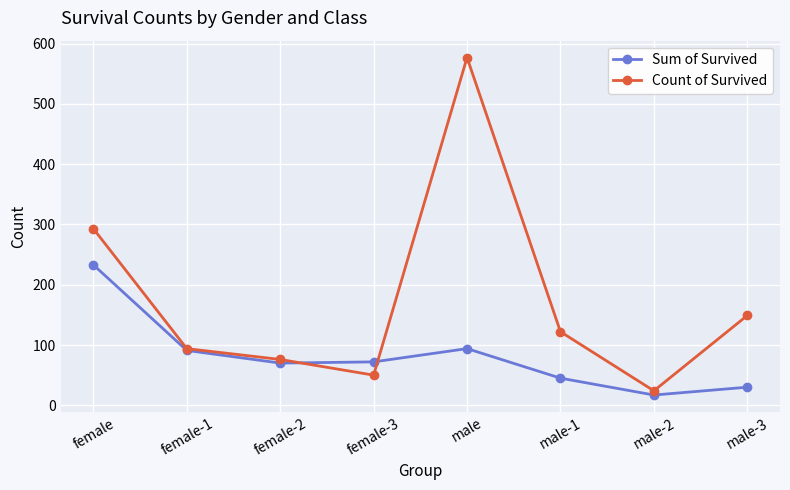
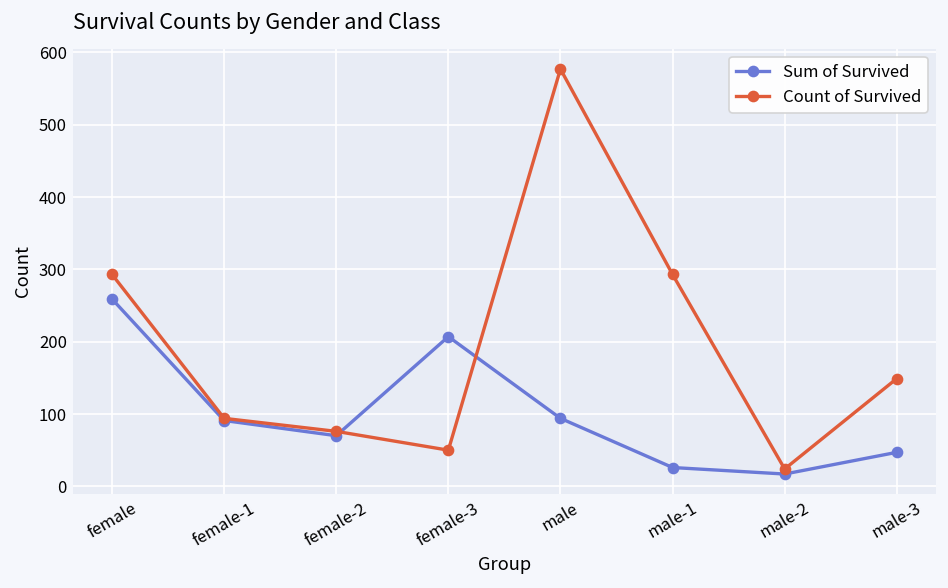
Sum of Survived, female: 230 -> 260
Sum of Survived, female-3: 70 -> 210
Sum of Survived, male-1: 50 -> 30
Count of Survived, male-1: 120 -> 290
Sum of Survived, male-3: 30 -> 50
